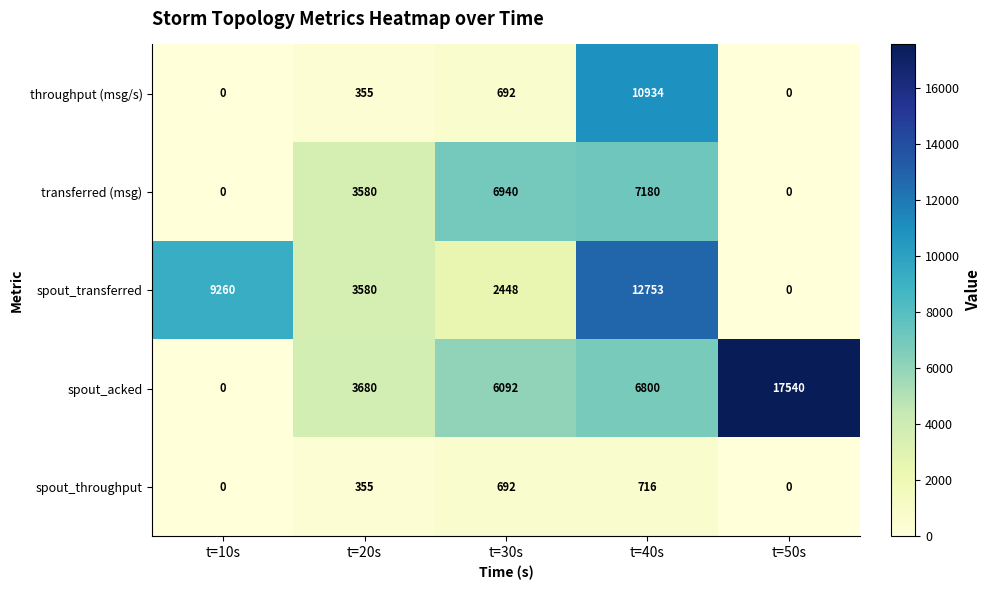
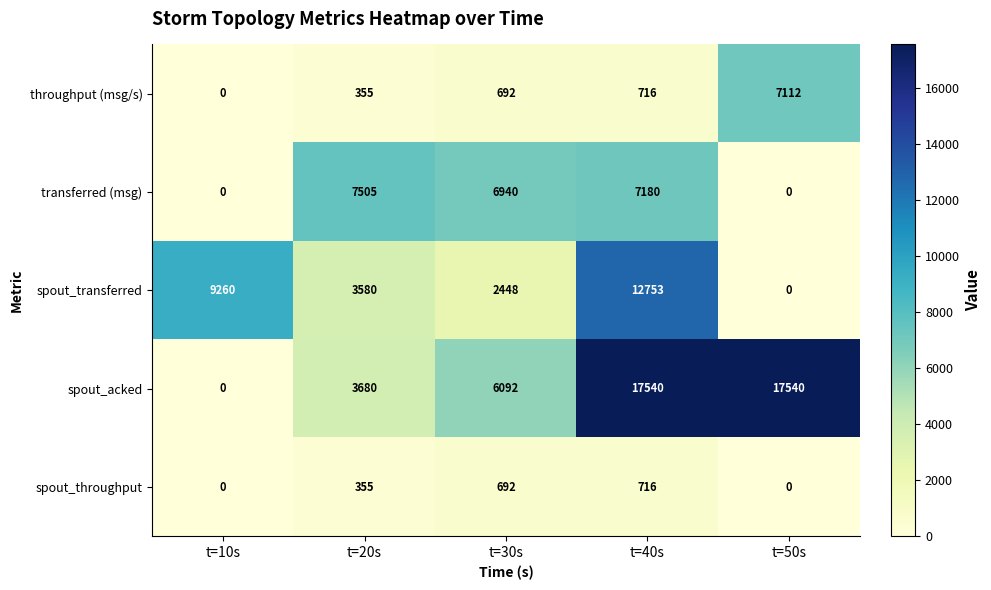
throughput (msg/s), t=40s: 10934 -> 716
throughput (msg/s), t=50s: 0 -> 7112
transferred (msg), t=20s: 3580 -> 7505
spout_acked, t=40s: 6800 -> 17540
